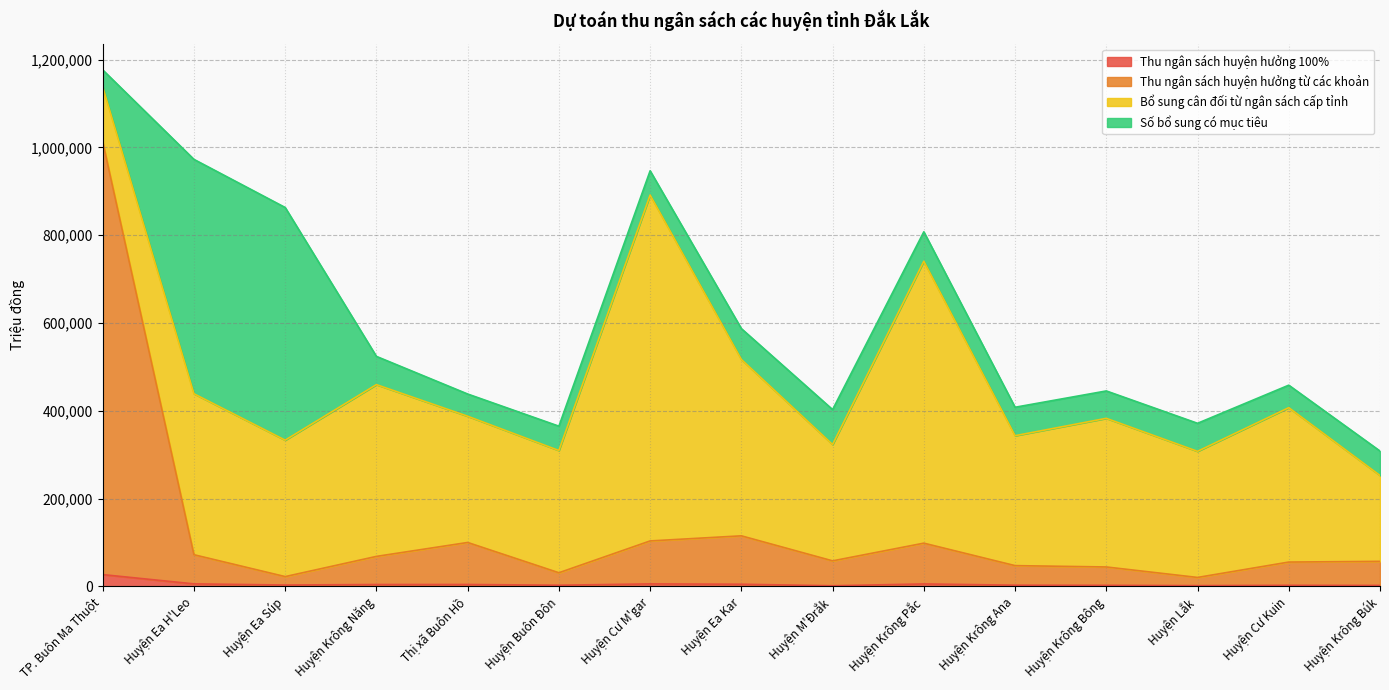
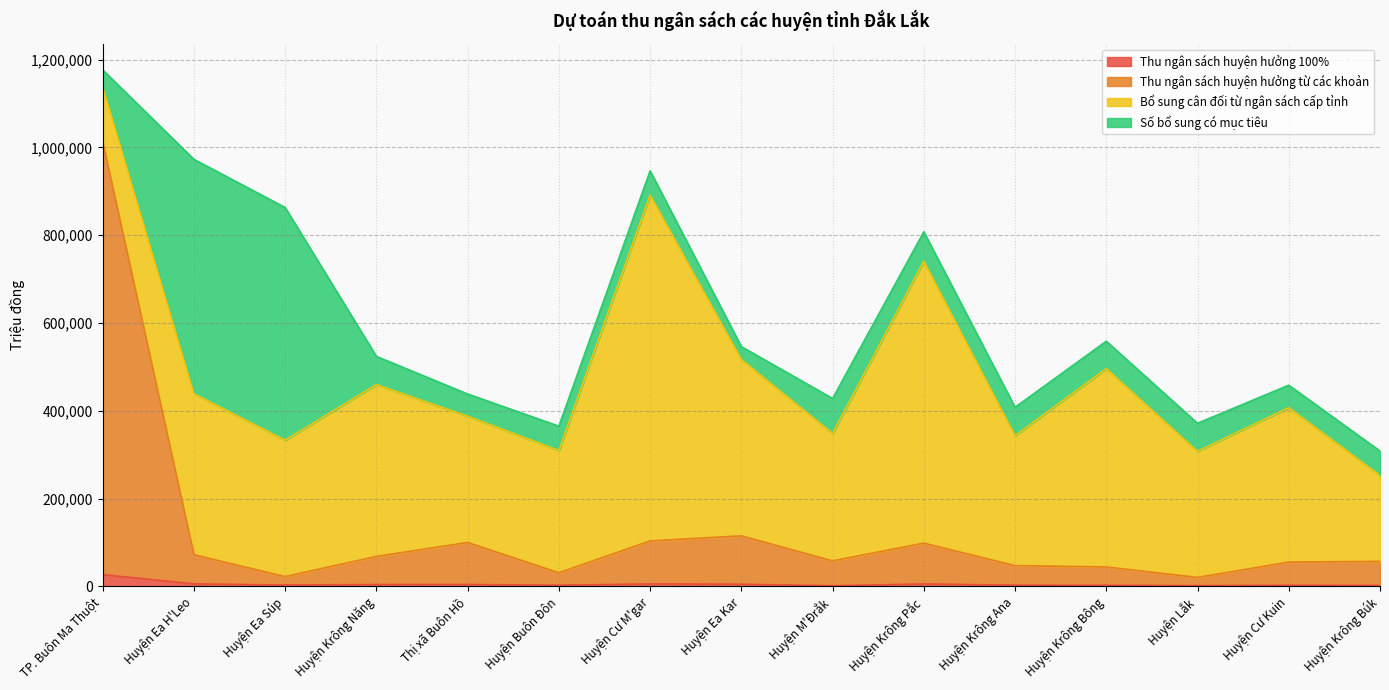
Số bổ sung có mục tiêu, Huyện Ea Kar: 70,000 -> 30,000
Bổ sung cân đối từ ngân sách cấp tỉnh, Huyện M'Đrắk: 270,000 -> 290,000
Bổ sung cân đối từ ngân sách cấp tỉnh, Huyện Krông Bông: 340,000 -> 450,000
